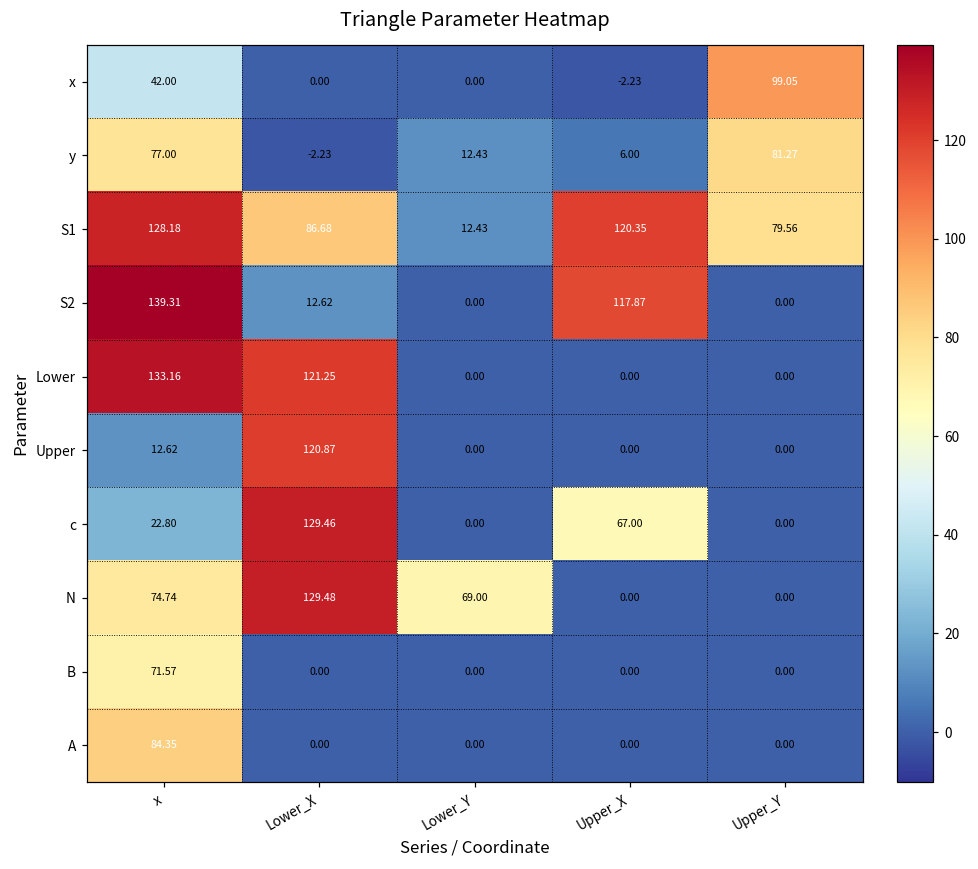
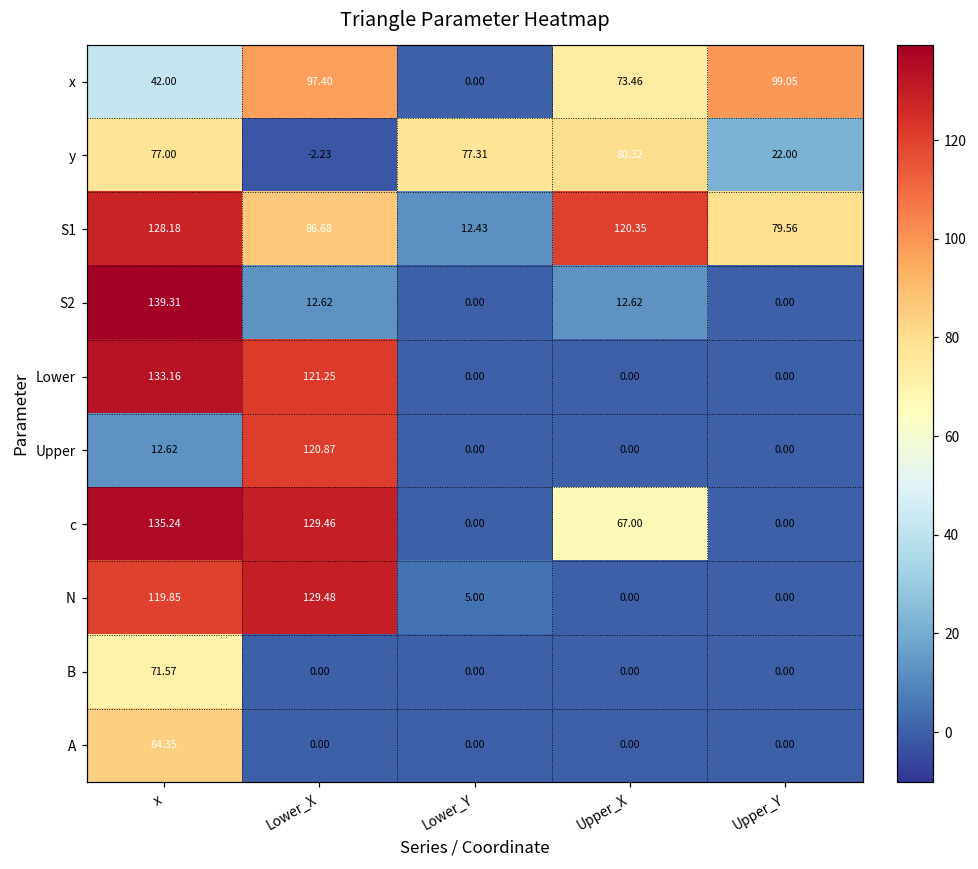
x, Lower_X: 0.00 -> 97.40
x, Upper_X: -2.23 -> 73.46
y, Lower_Y: 12.43 -> 77.31
y, Upper_X: 6.00 -> 80.32
y, Upper_Y: 81.27 -> 22.00
S2, Upper_X: 117.87 -> 12.62
c, x: 22.80 -> 135.24
N, x: 74.74 -> 119.85
N, Lower_Y: 69.00 -> 5.00
